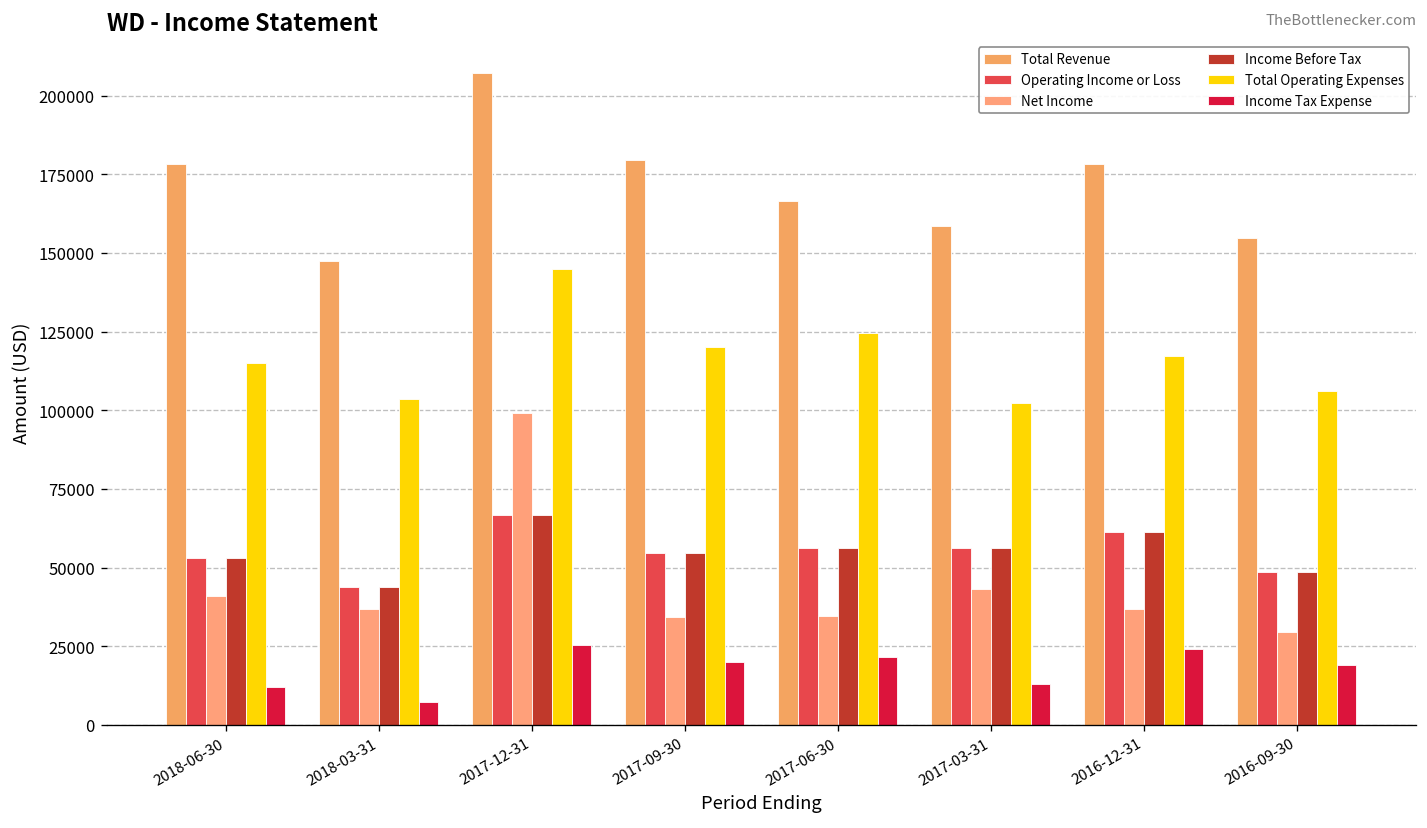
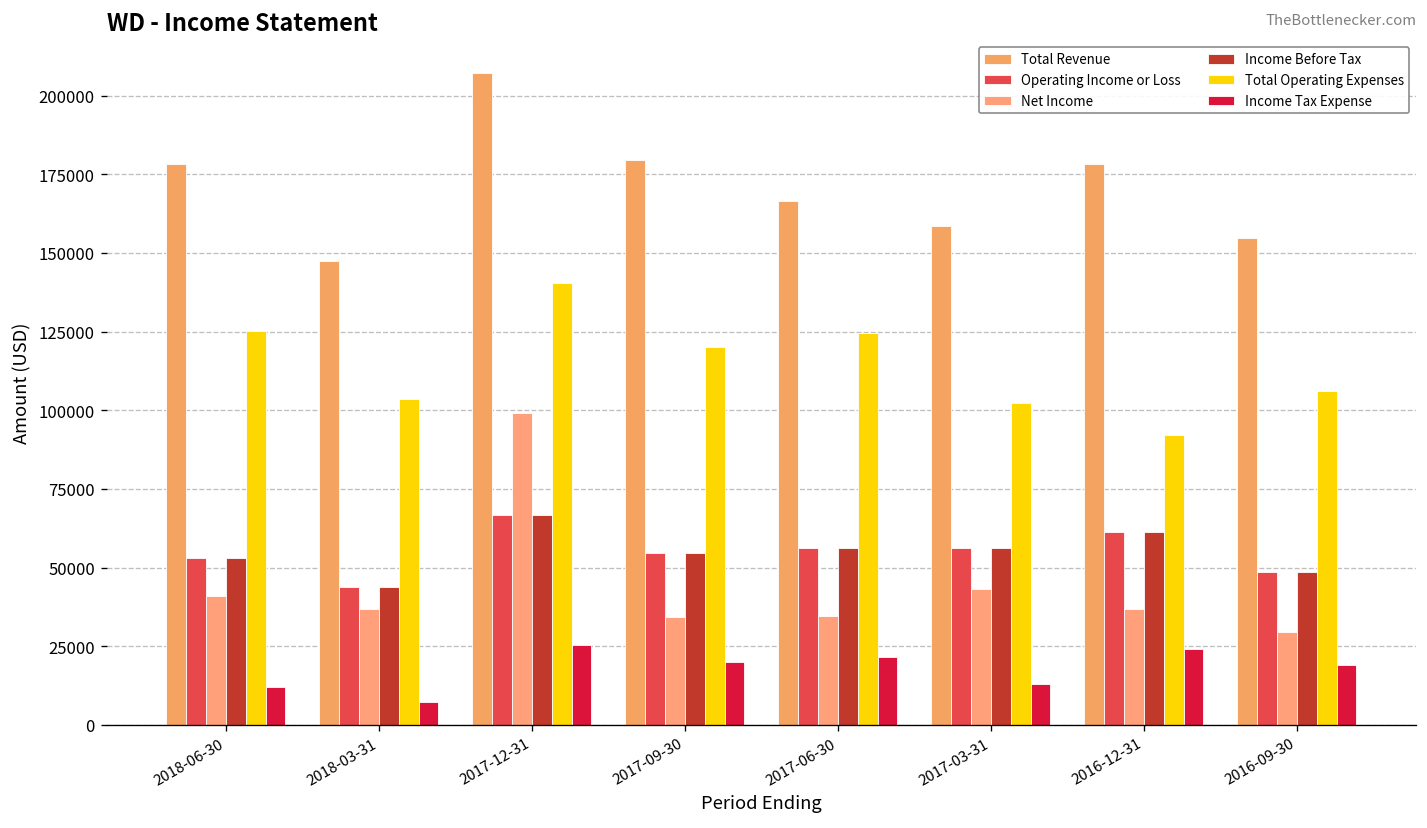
Total Operating Expenses, 2018-06-30: 115000 -> 125000
Total Operating Expenses, 2017-12-31: 145000 -> 140000
Total Operating Expenses, 2016-12-31: 117000 -> 92000
